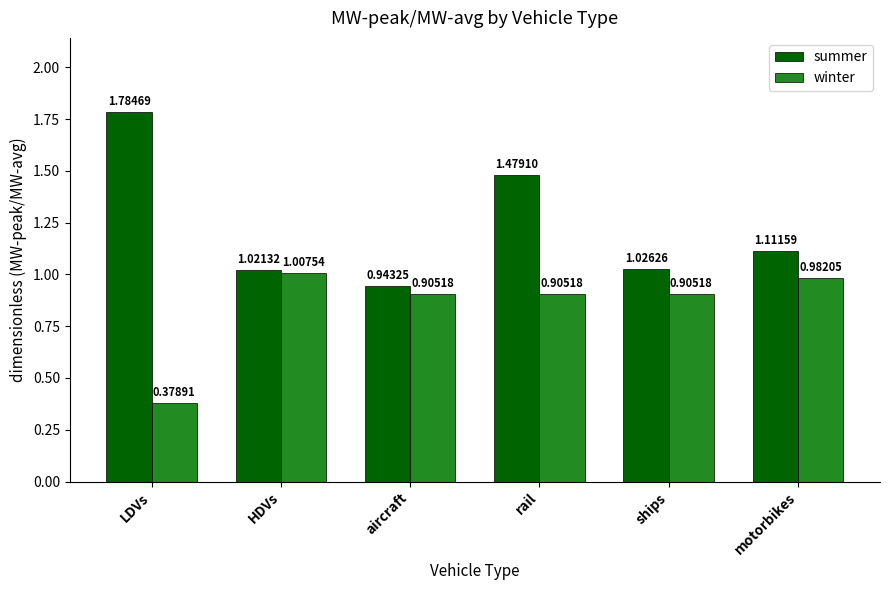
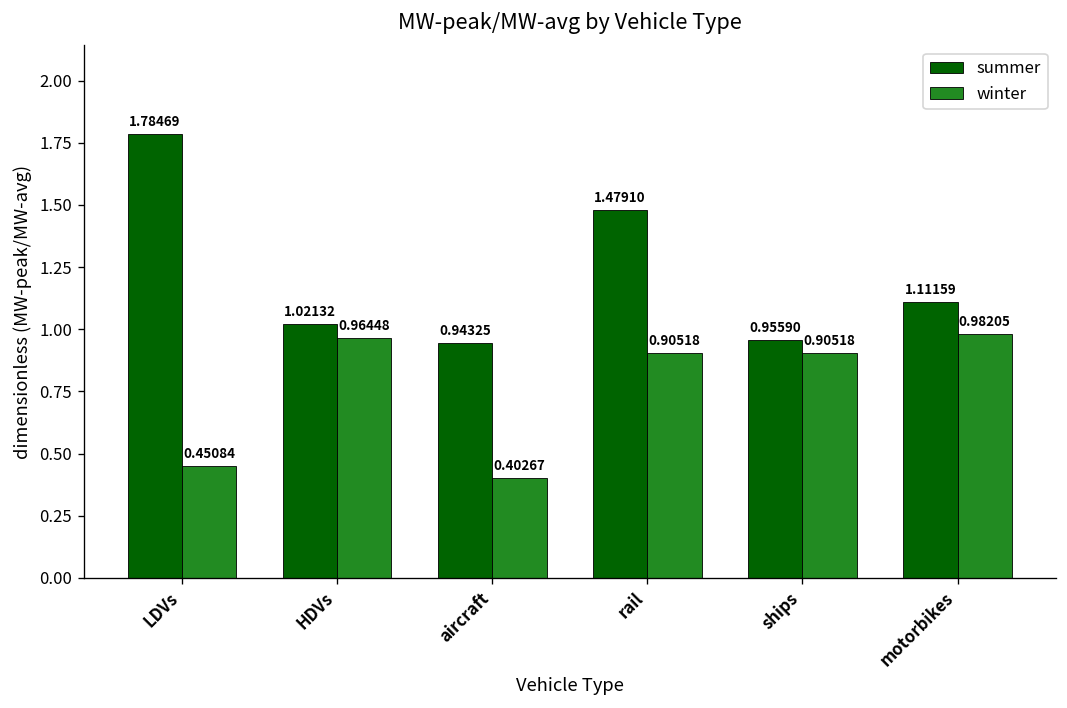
winter, LDVs: 0.37891 -> 0.45084
winter, HDVs: 1.00754 -> 0.96448
winter, aircraft: 0.90518 -> 0.40267
summer, ships: 1.02626 -> 0.95590
